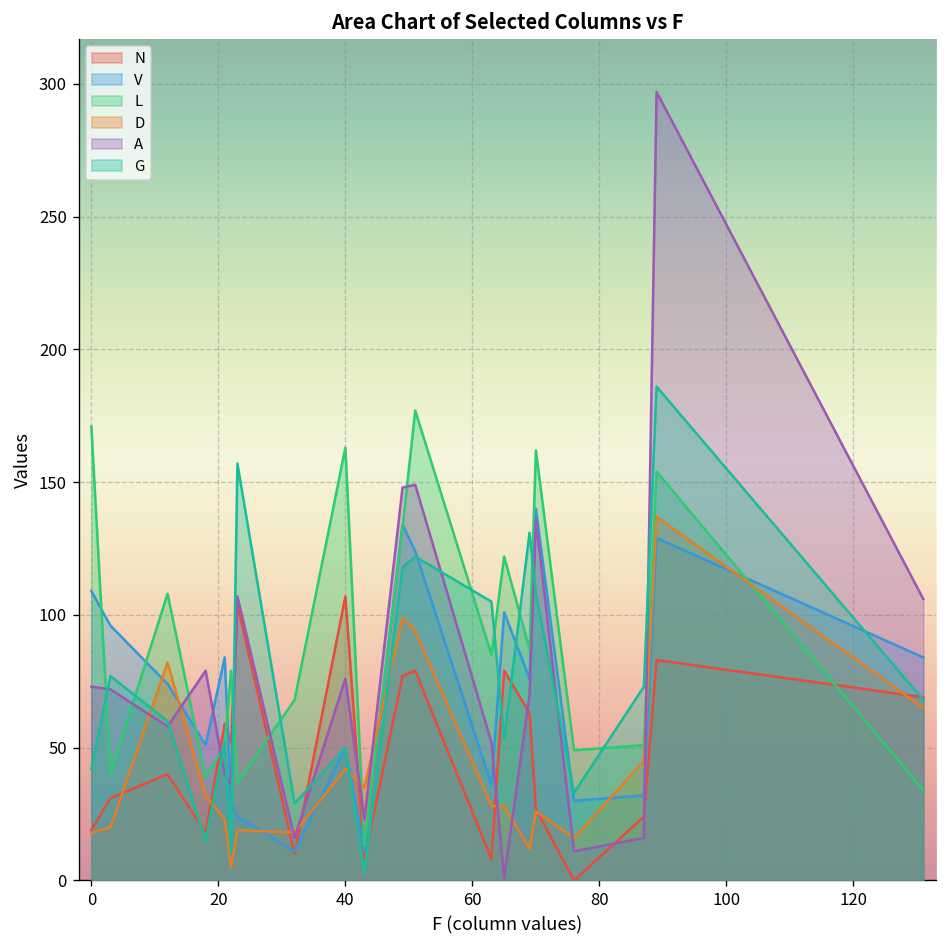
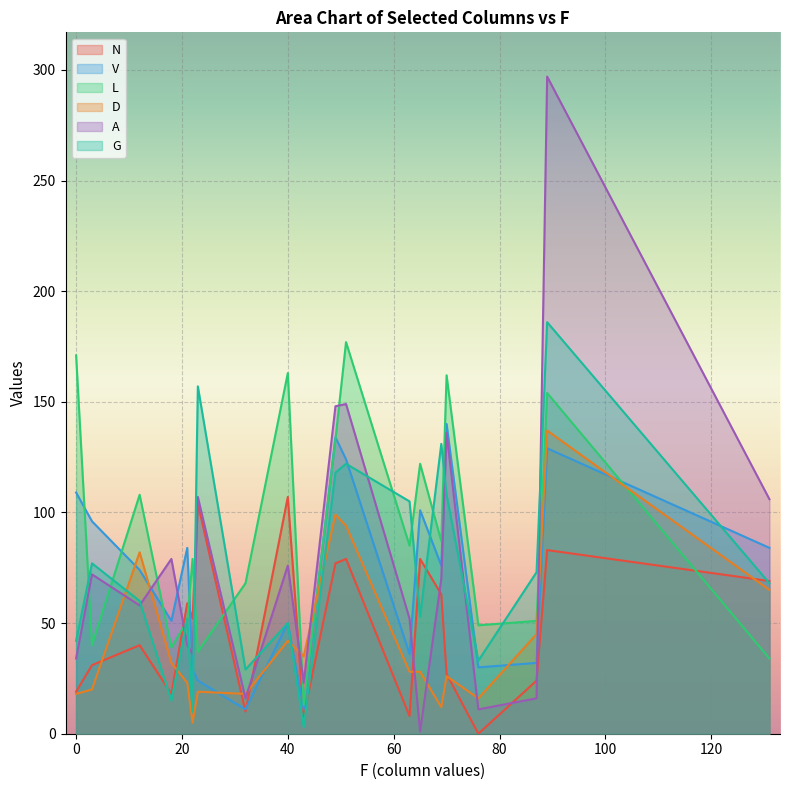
A, 0: 73 -> 34
